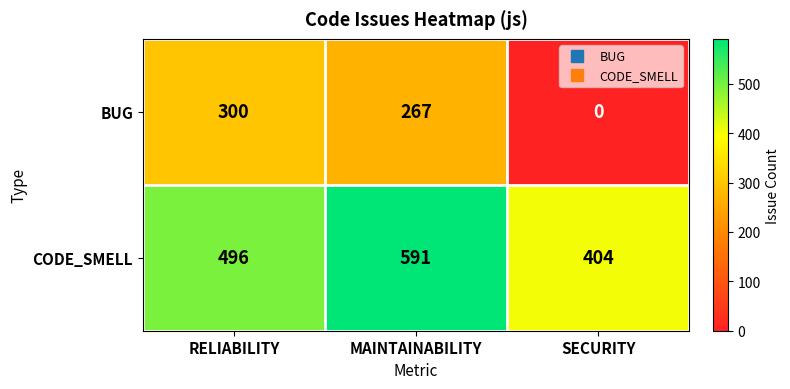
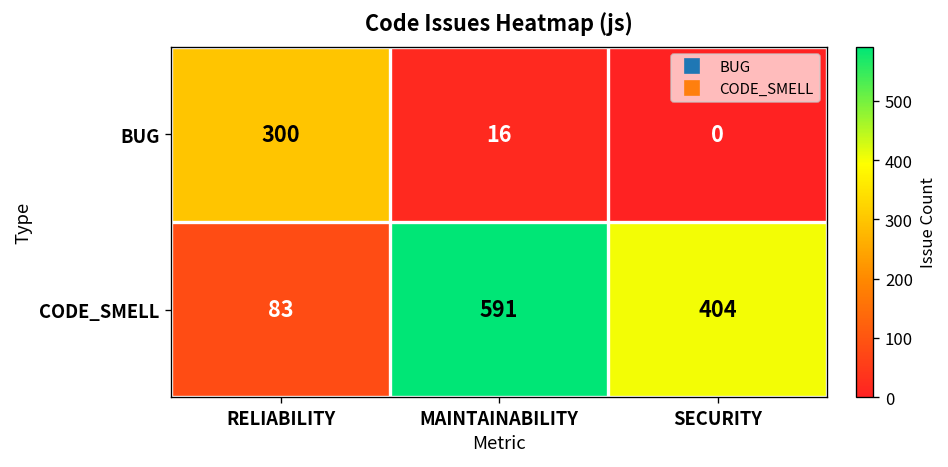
BUG, MAINTAINABILITY: 267 -> 16
CODE_SMELL, RELIABILITY: 496 -> 83
